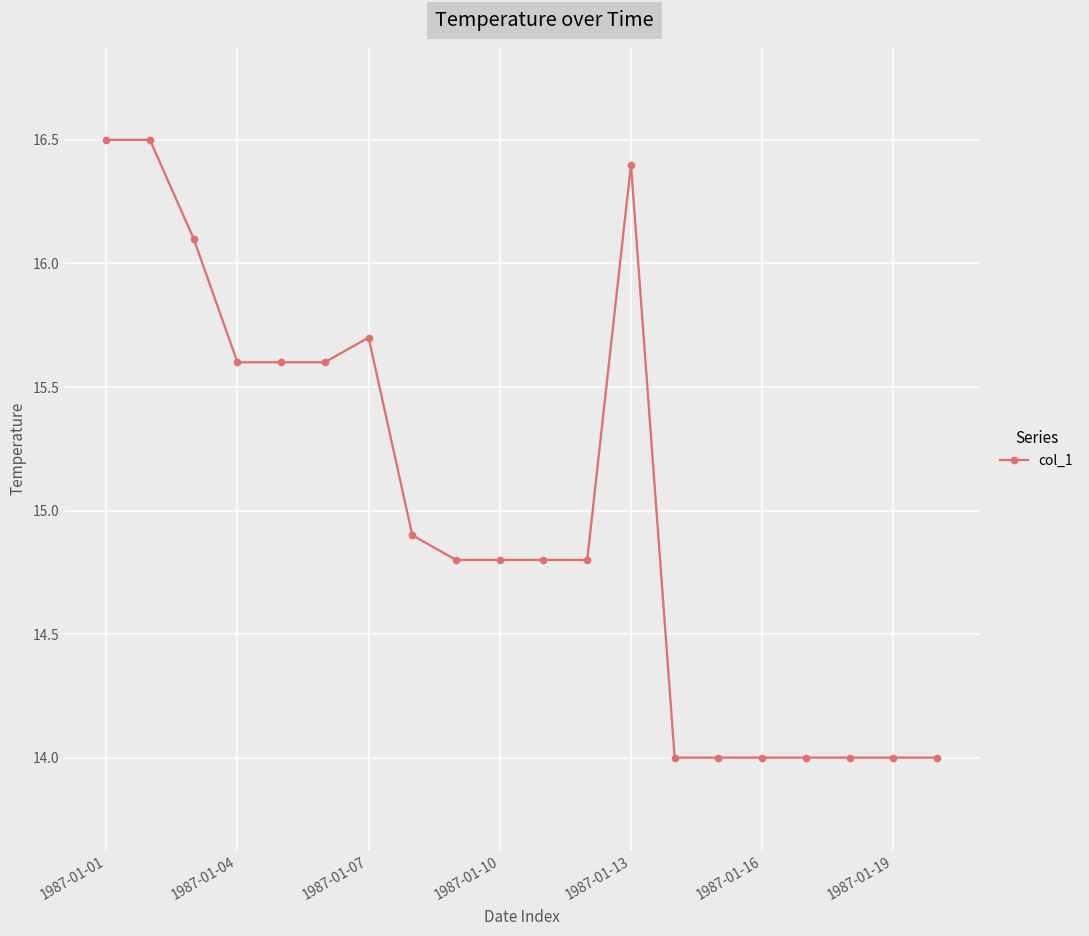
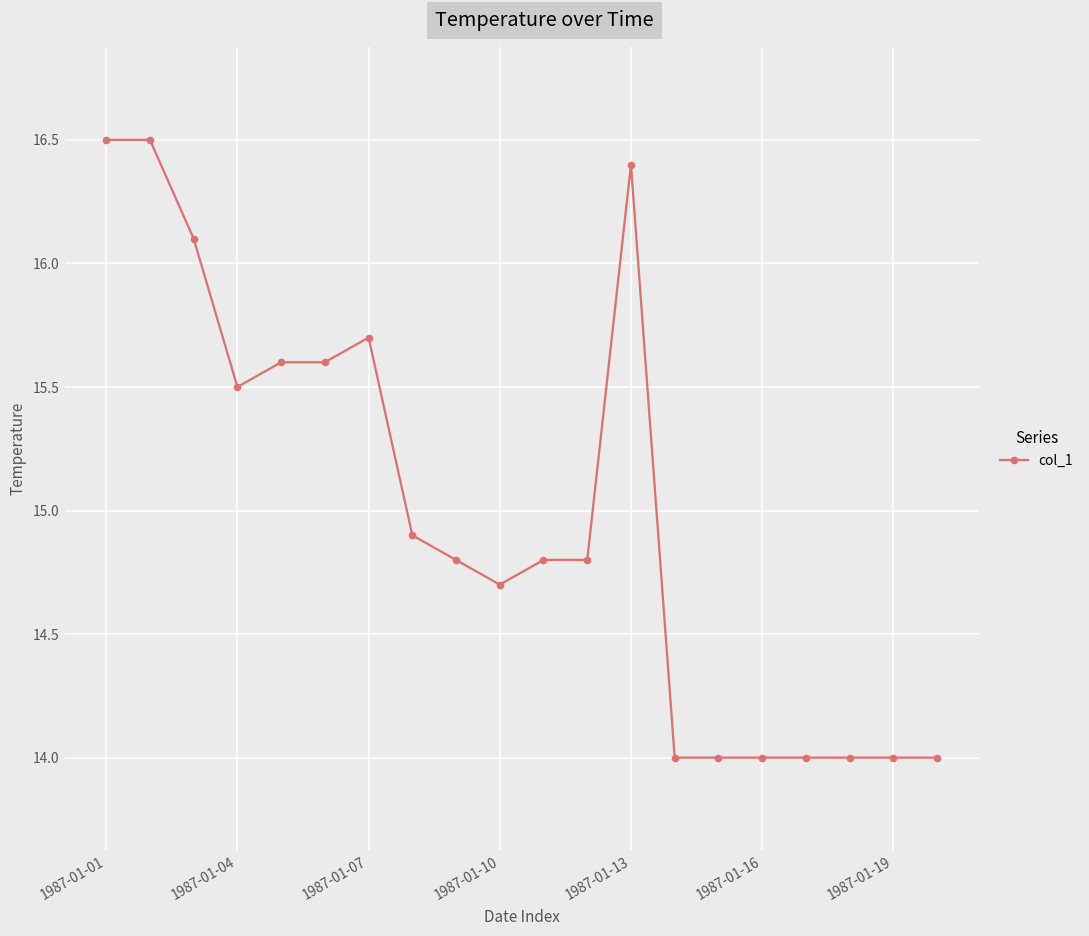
1987-01-04: 15.6 -> 15.5
1987-01-10: 14.8 -> 14.7
